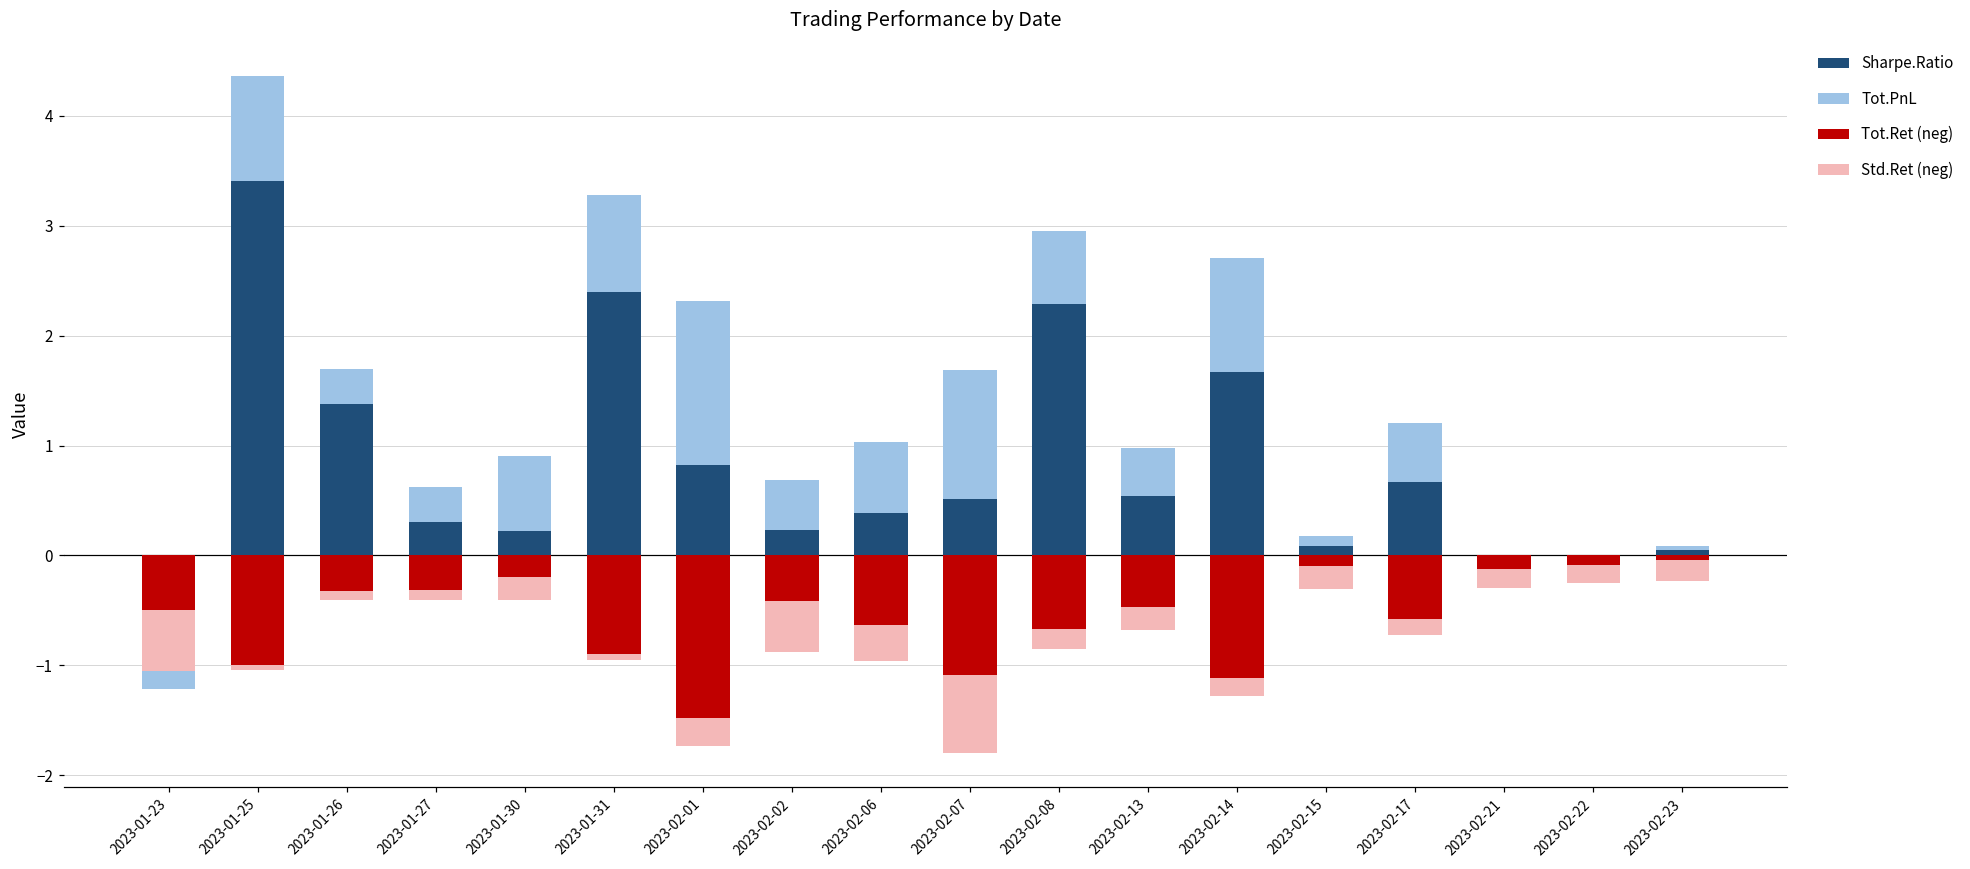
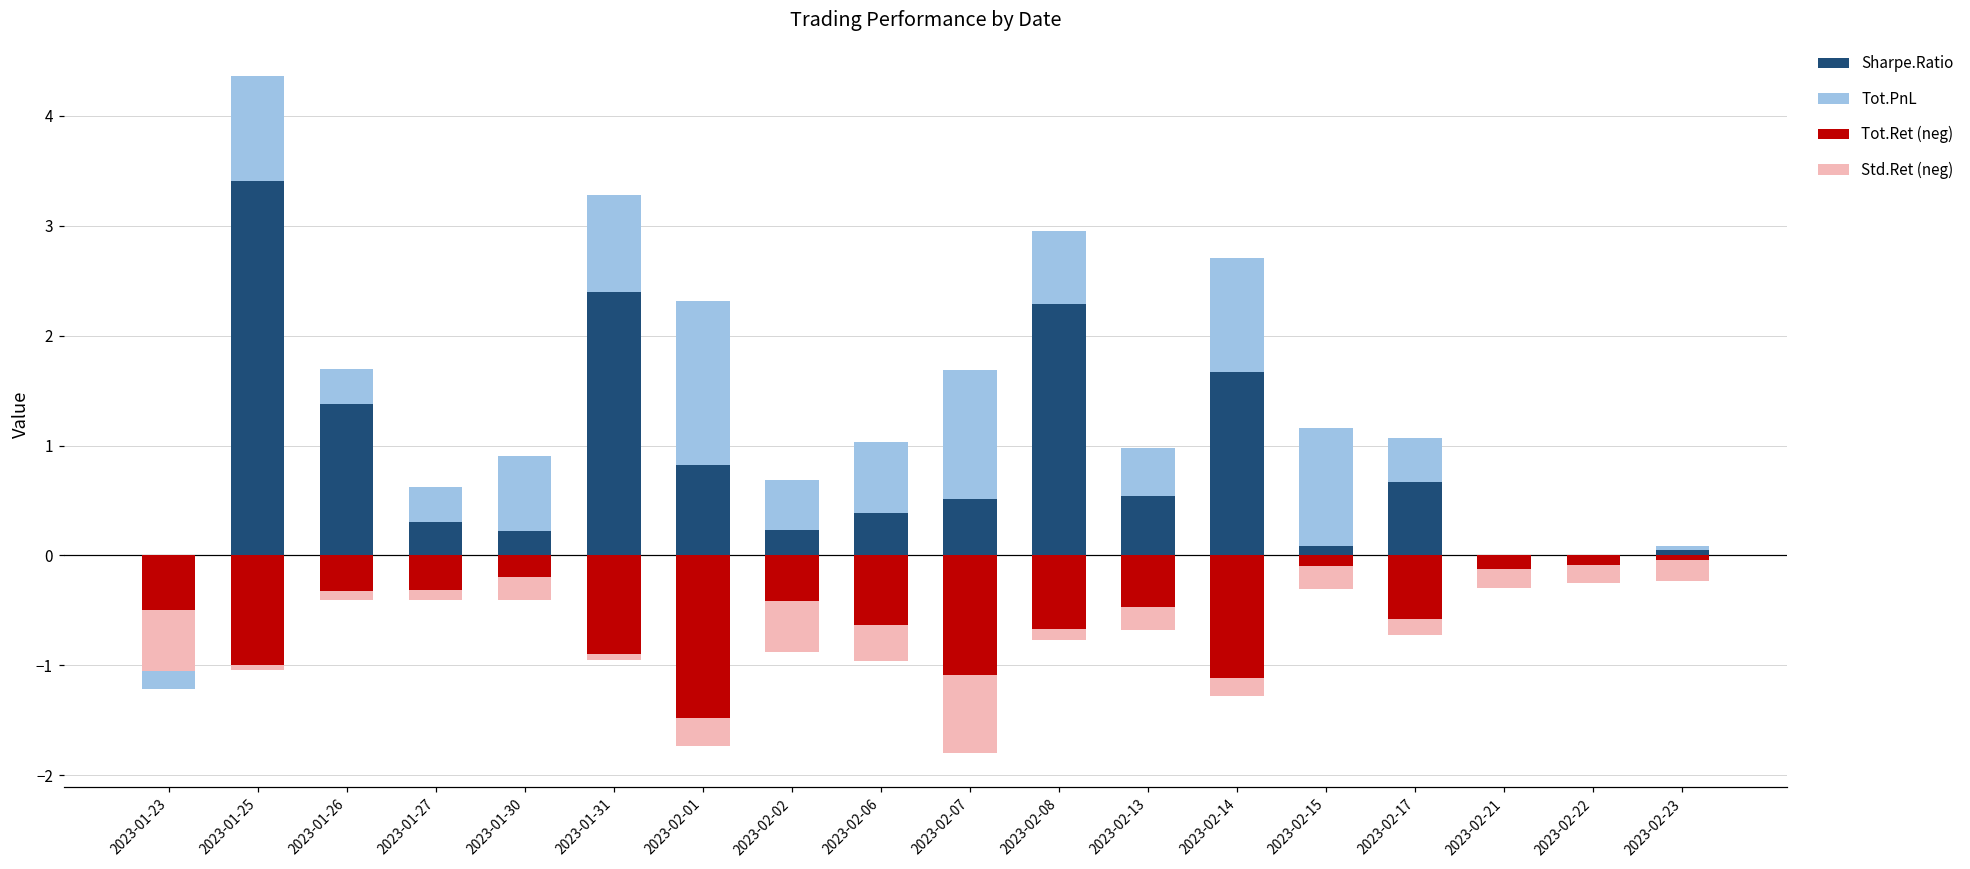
Std.Ret (neg), 2023-02-08: -0.2 -> -0.1
Tot.PnL, 2023-02-15: 0.1 -> 1.1
Tot.PnL, 2023-02-17: 0.5 -> 0.4
